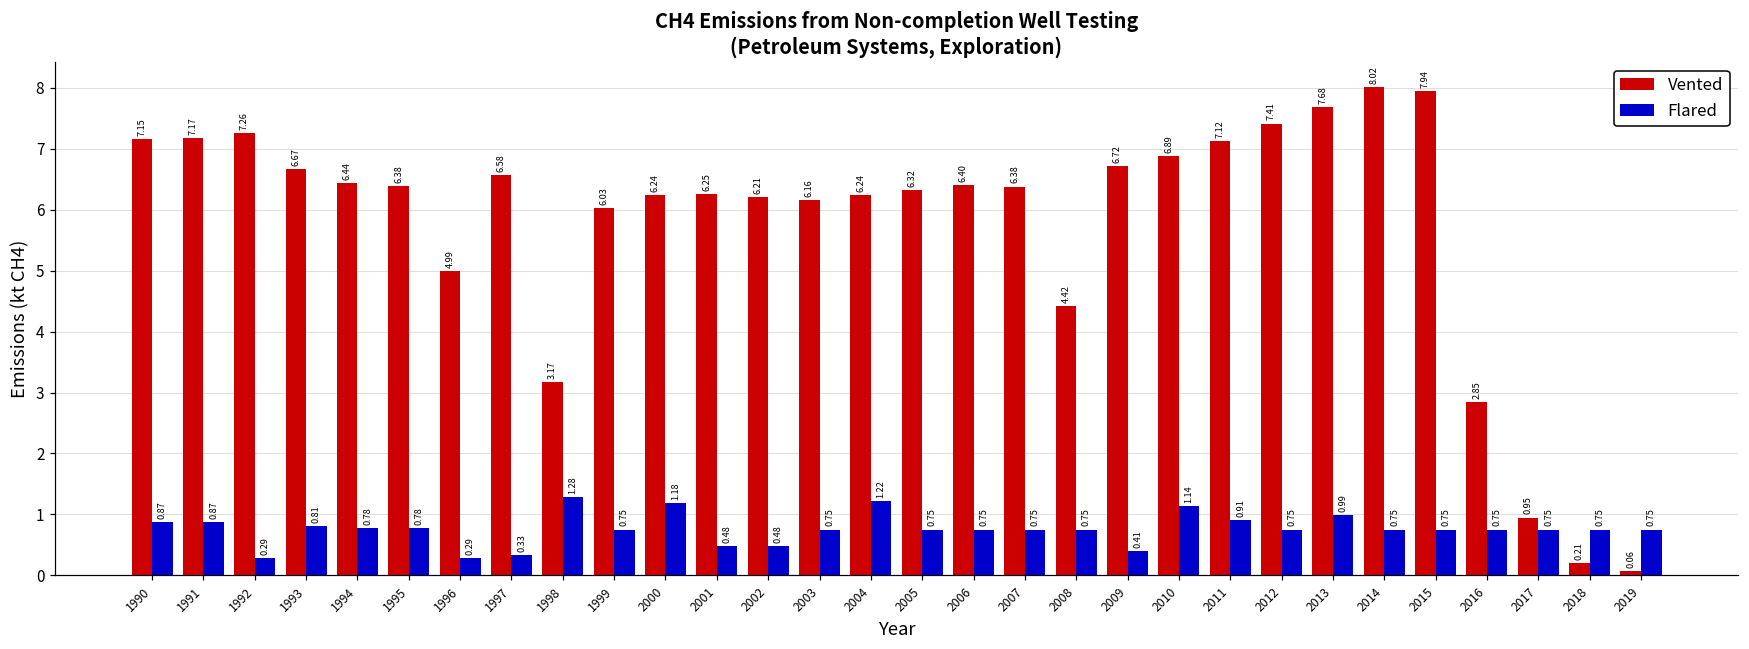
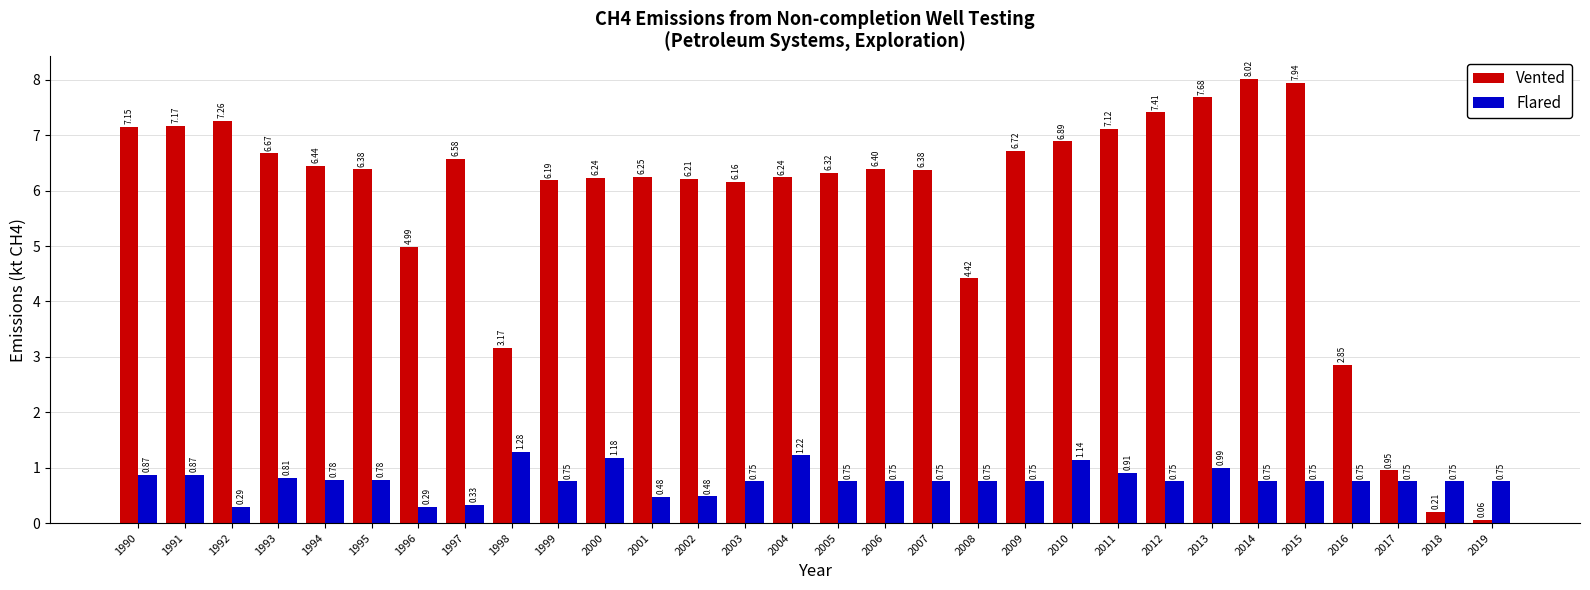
Vented, 1999: 6.03 -> 6.19
Flared, 2009: 0.41 -> 0.75
